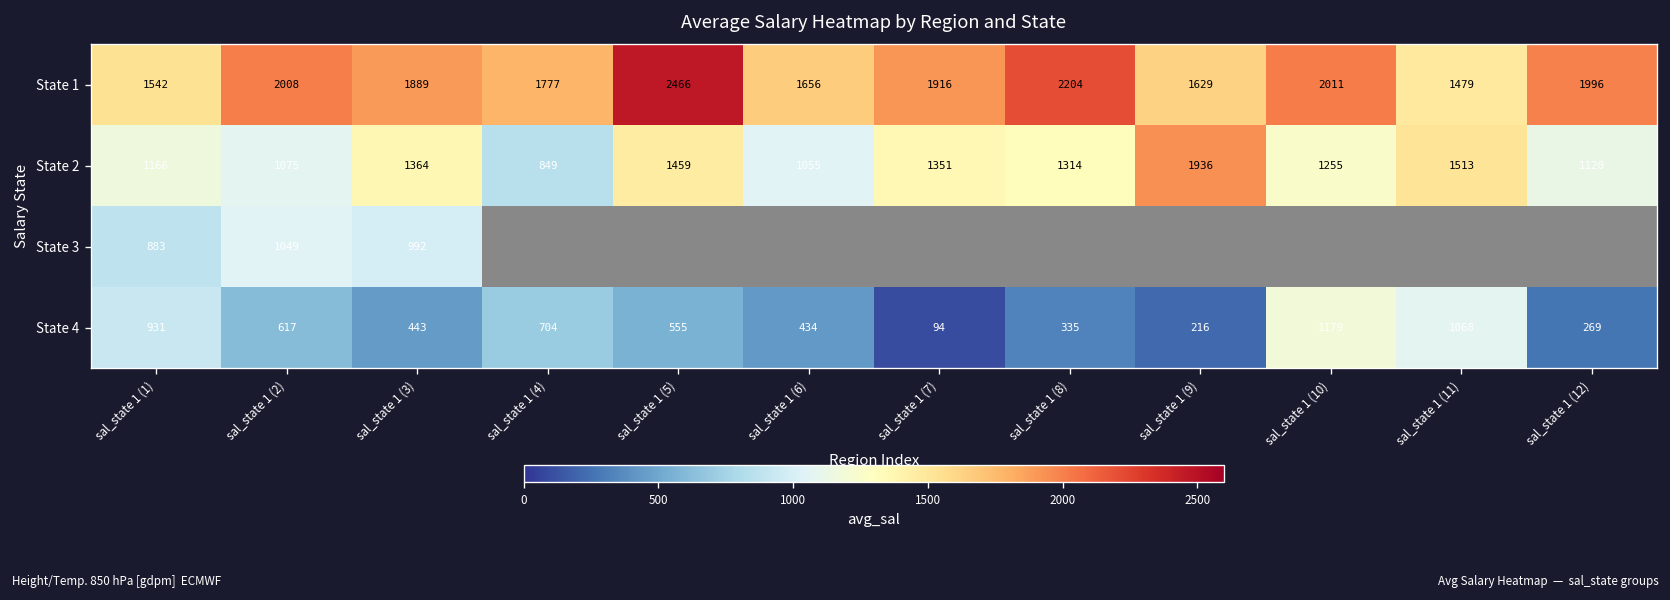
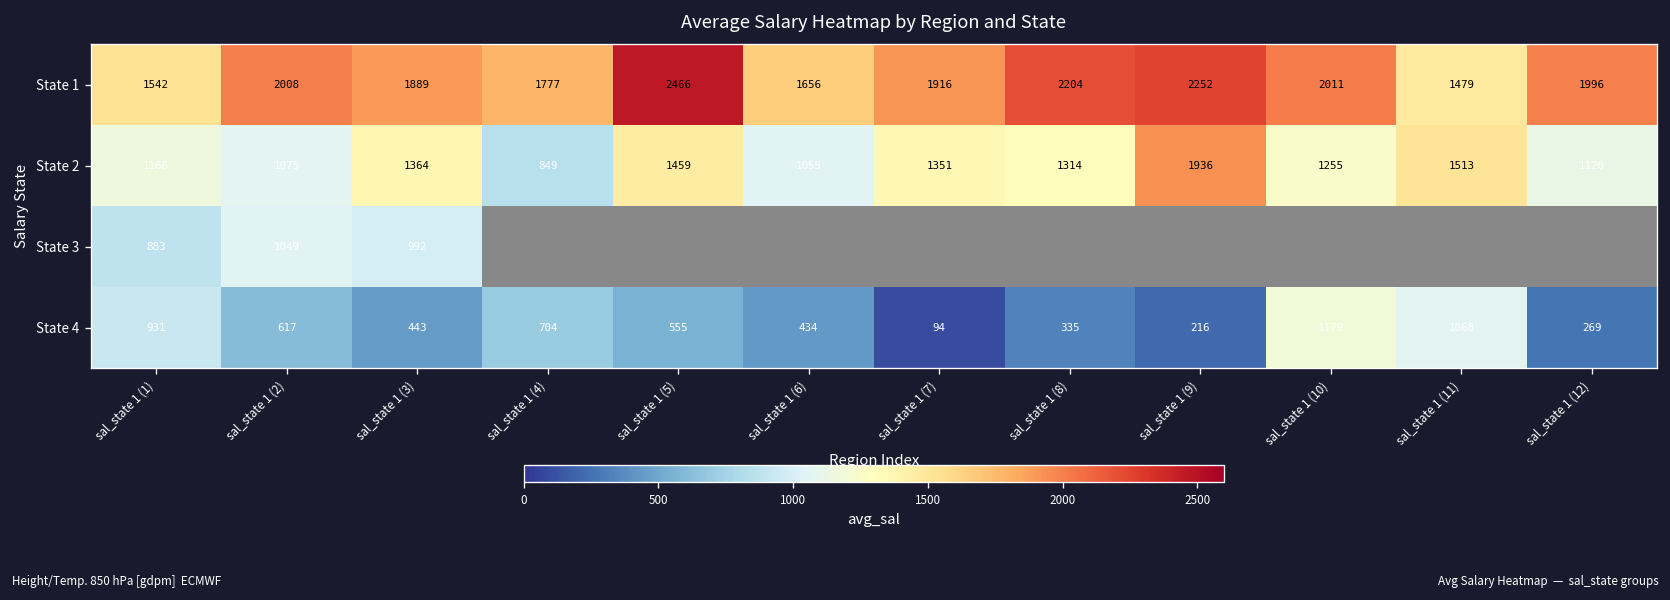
State 1, sal_state 1 (9): 1629 -> 2252
